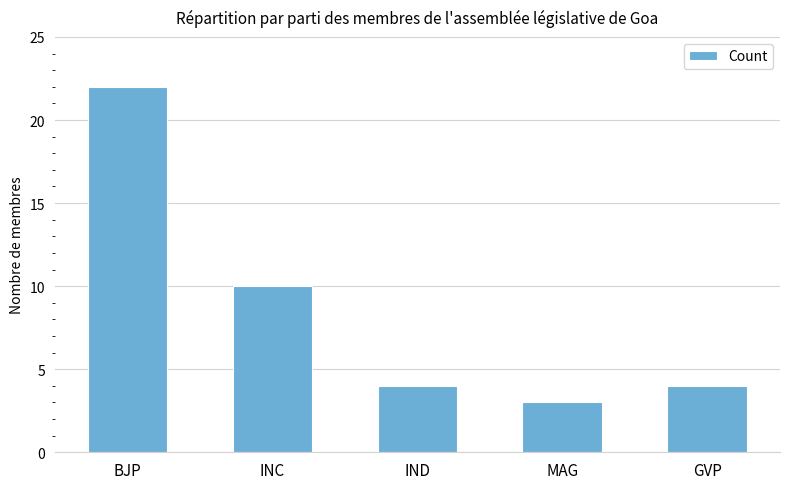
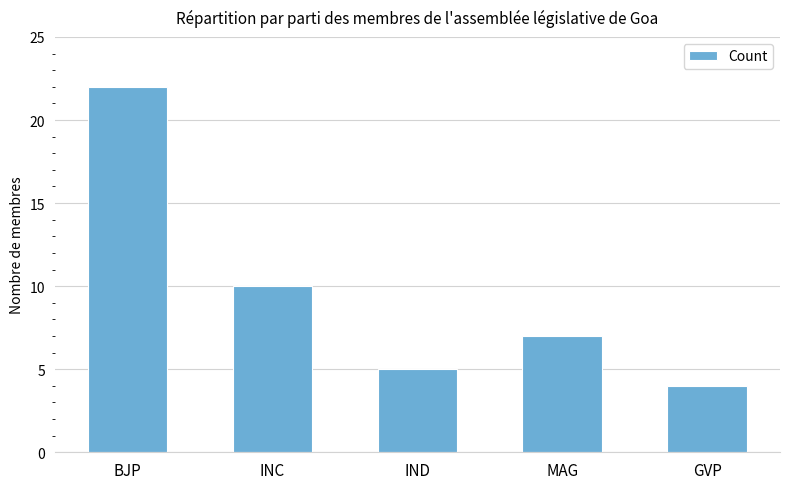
IND: 4 -> 5
MAG: 3 -> 7
